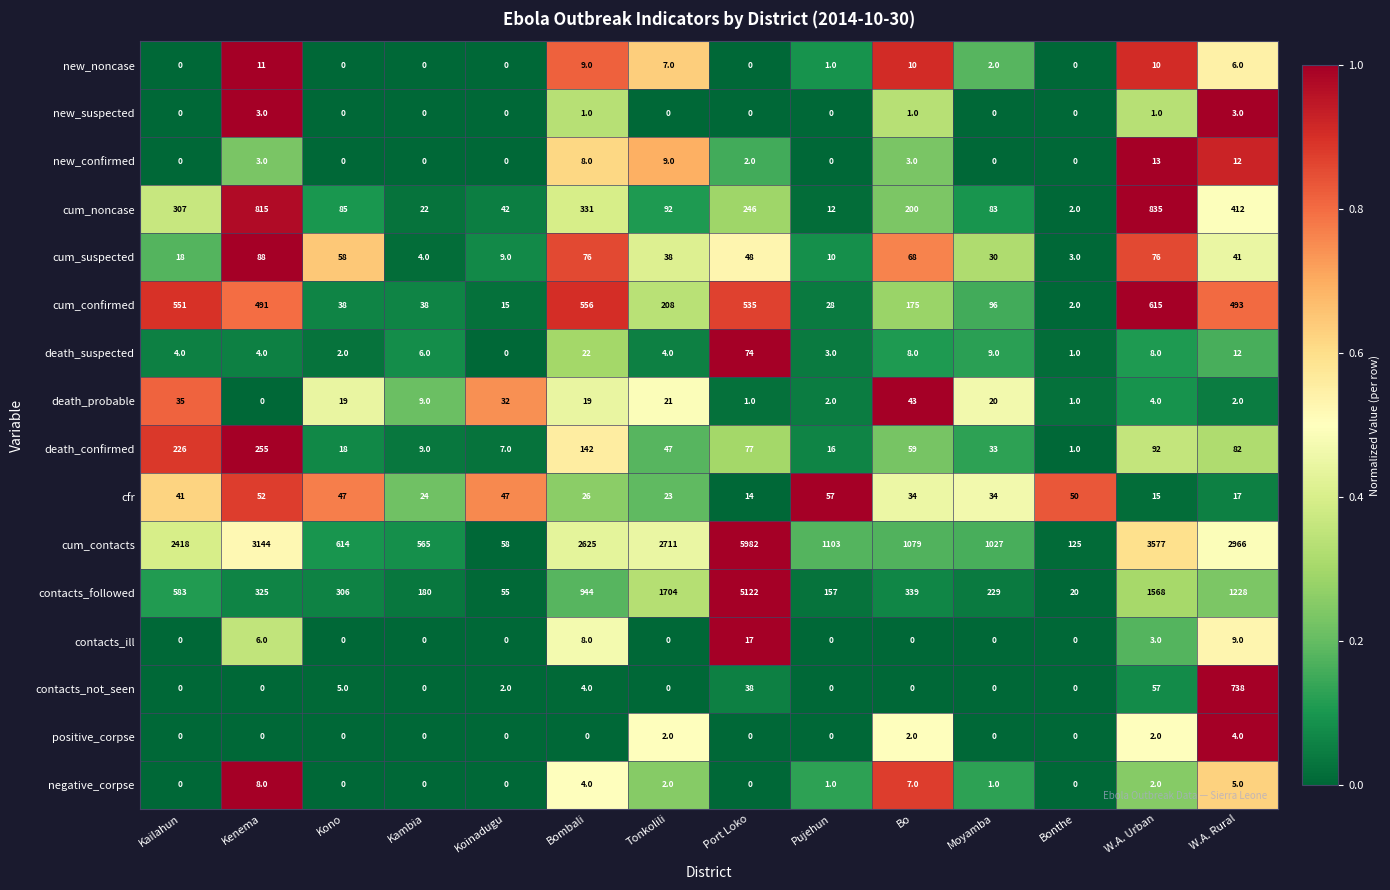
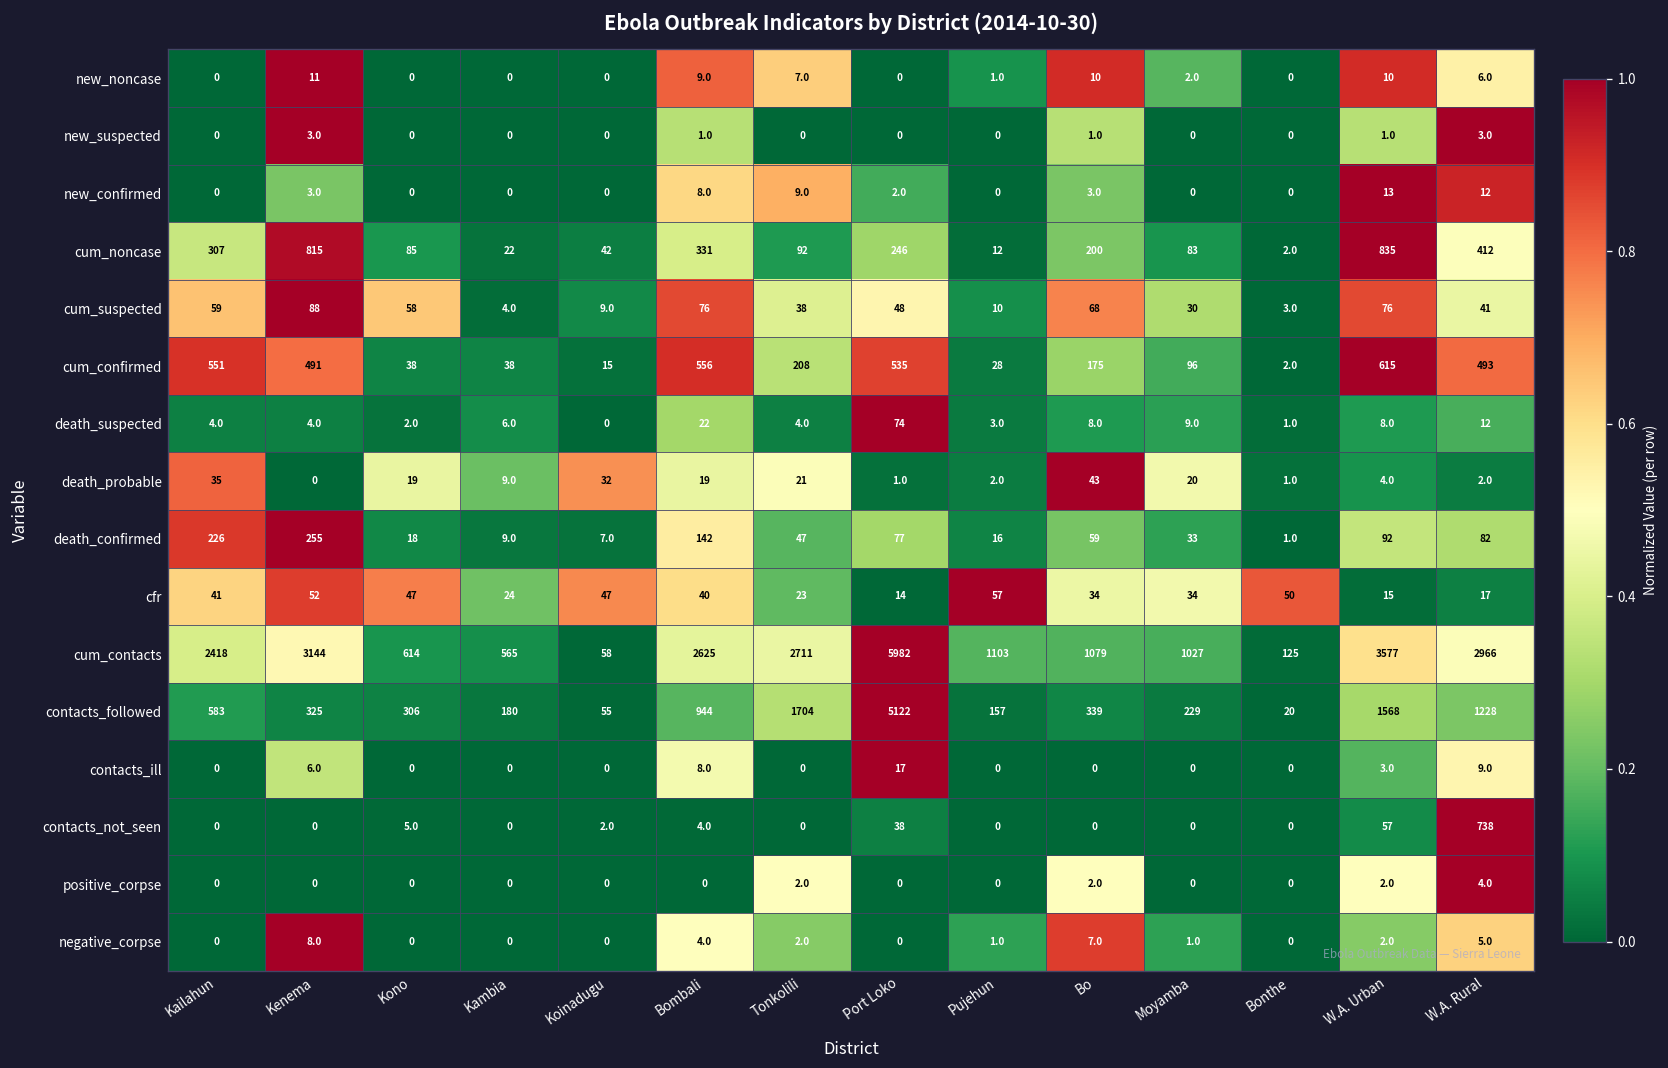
cum_suspected, Kailahun: 18 -> 59
cfr, Bombali: 26 -> 40
